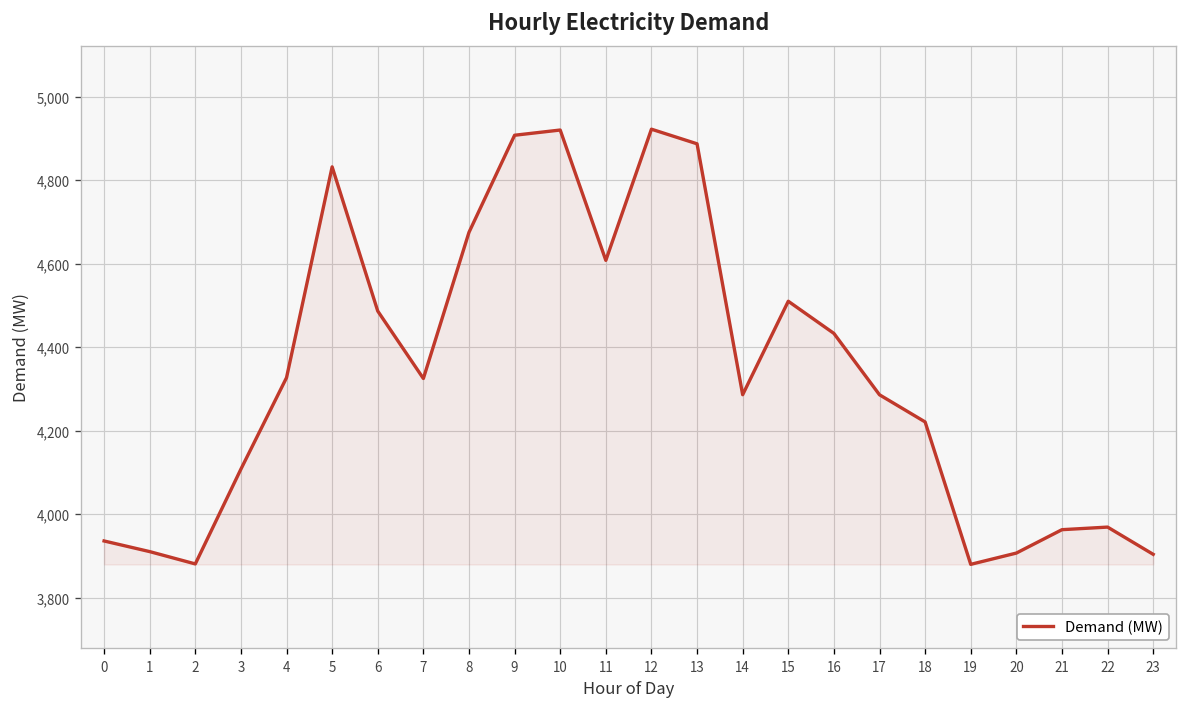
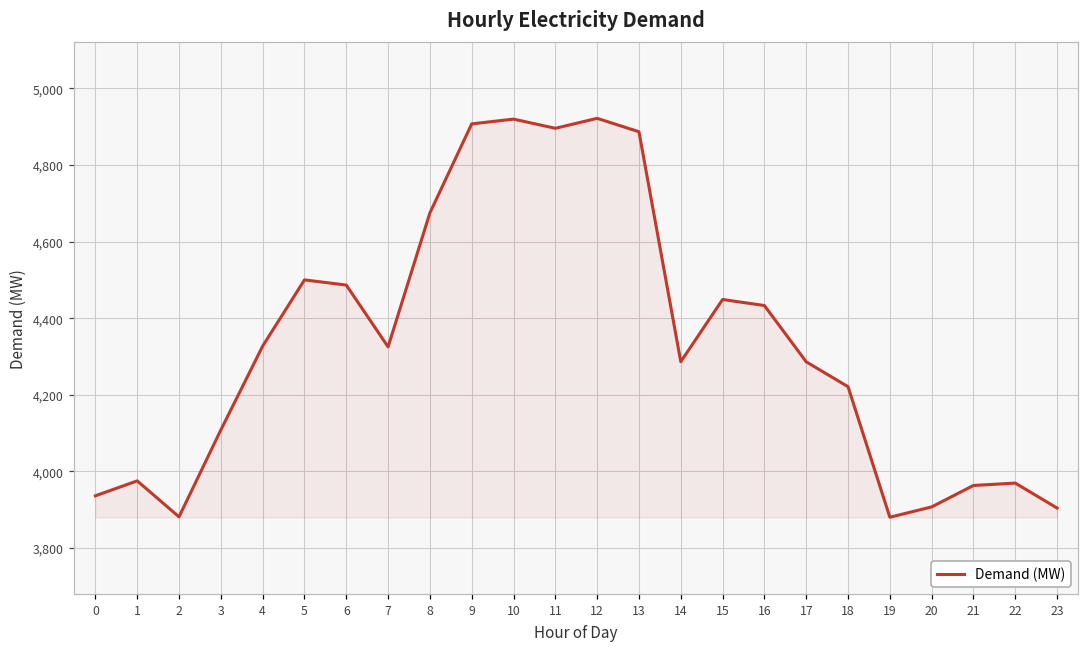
1: 3,910 -> 3,980
5: 4,830 -> 4,500
11: 4,610 -> 4,900
15: 4,510 -> 4,450
